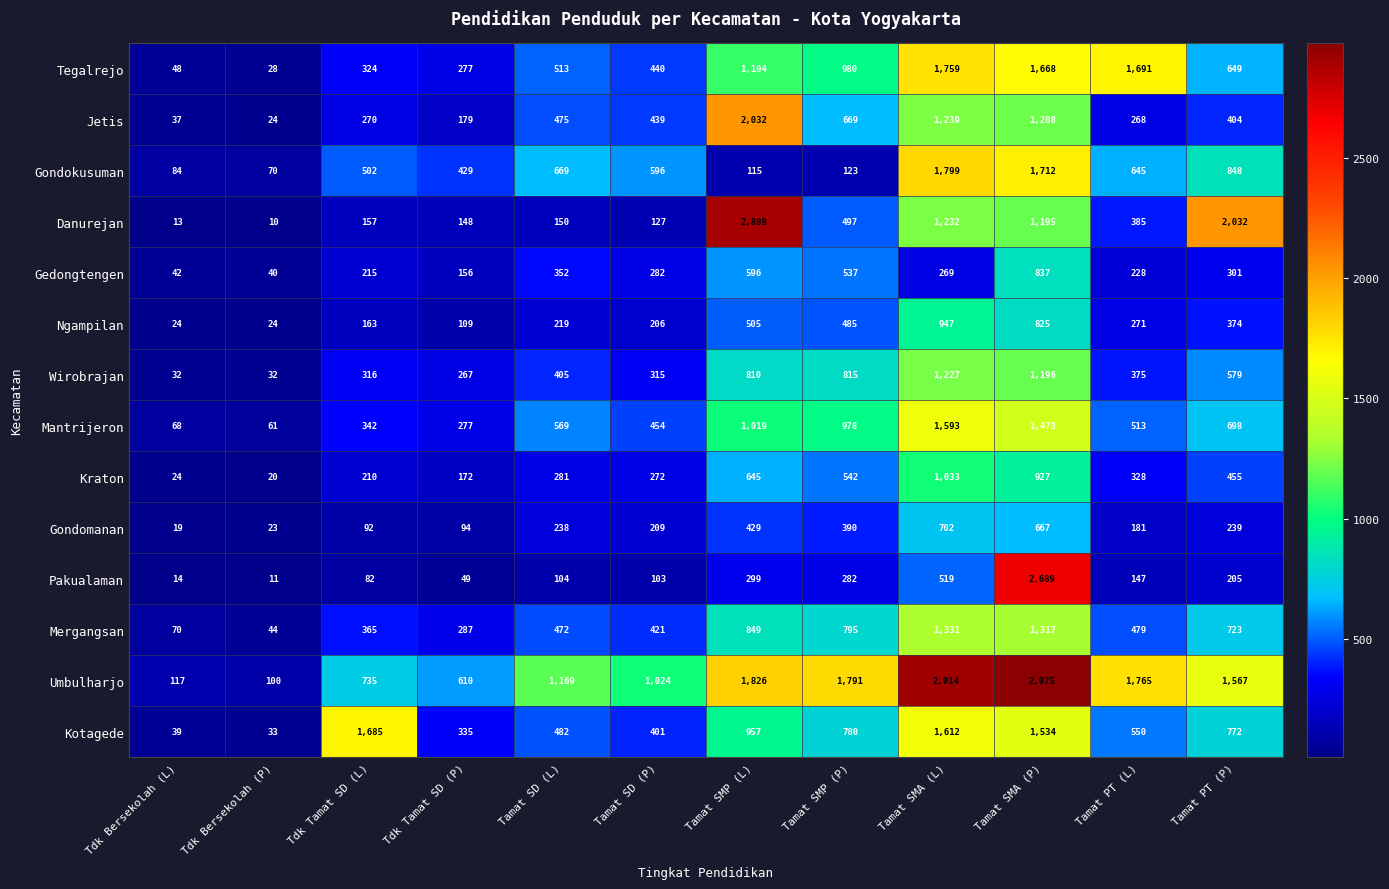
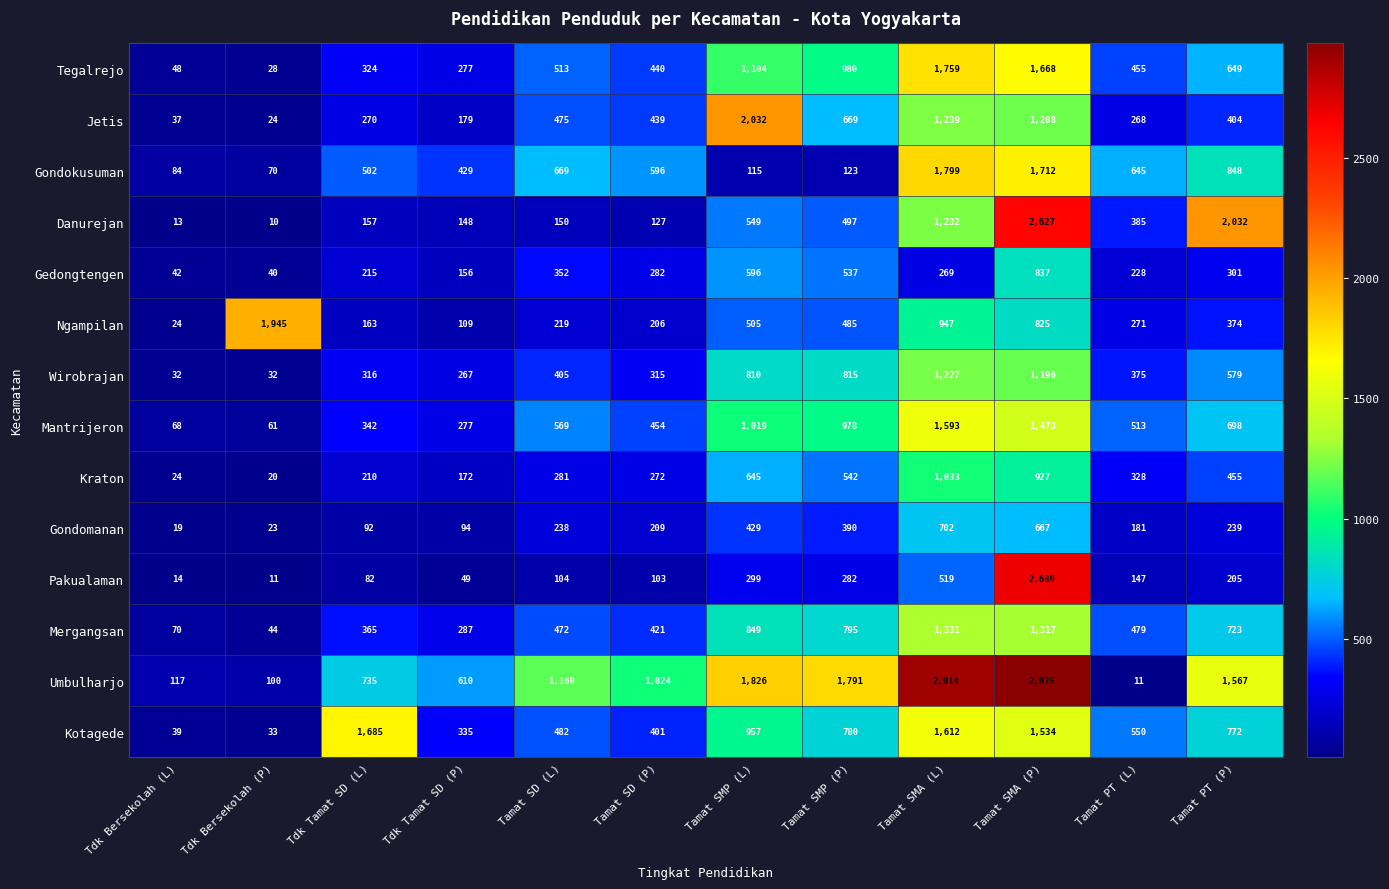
Tegalrejo, Tamat PT (L): 1,691 -> 455
Danurejan, Tamat SMP (L): 2,889 -> 549
Danurejan, Tamat SMA (P): 1,195 -> 2,627
Ngampilan, Tdk Bersekolah (P): 24 -> 1,945
Umbulharjo, Tamat PT (L): 1,765 -> 11
